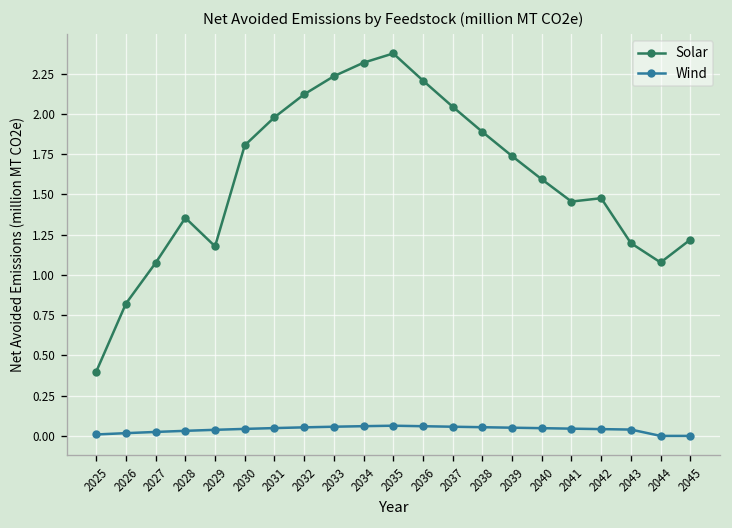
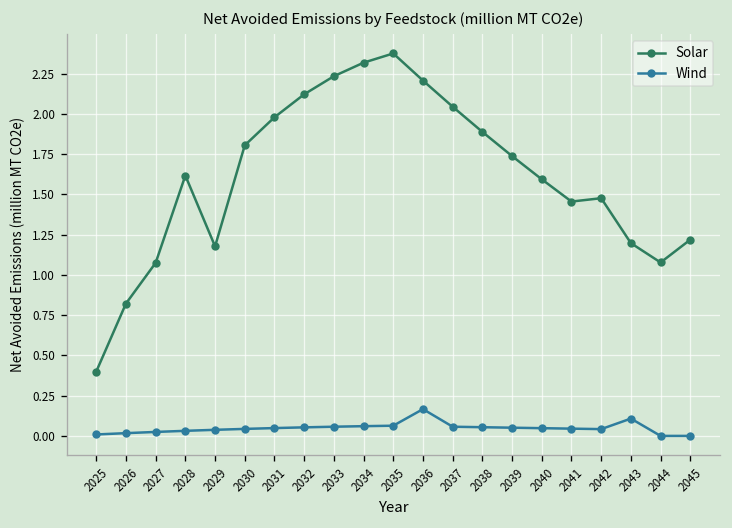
Solar, 2028: 1.35 -> 1.62
Wind, 2036: 0.06 -> 0.17
Wind, 2043: 0.04 -> 0.11
